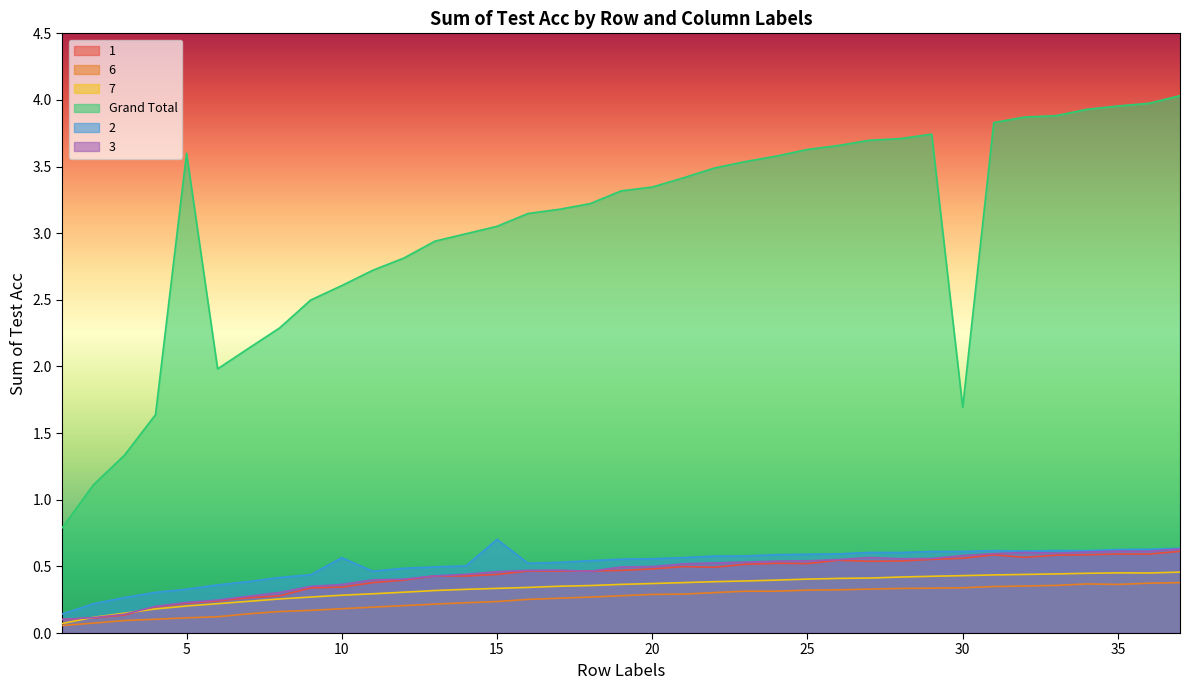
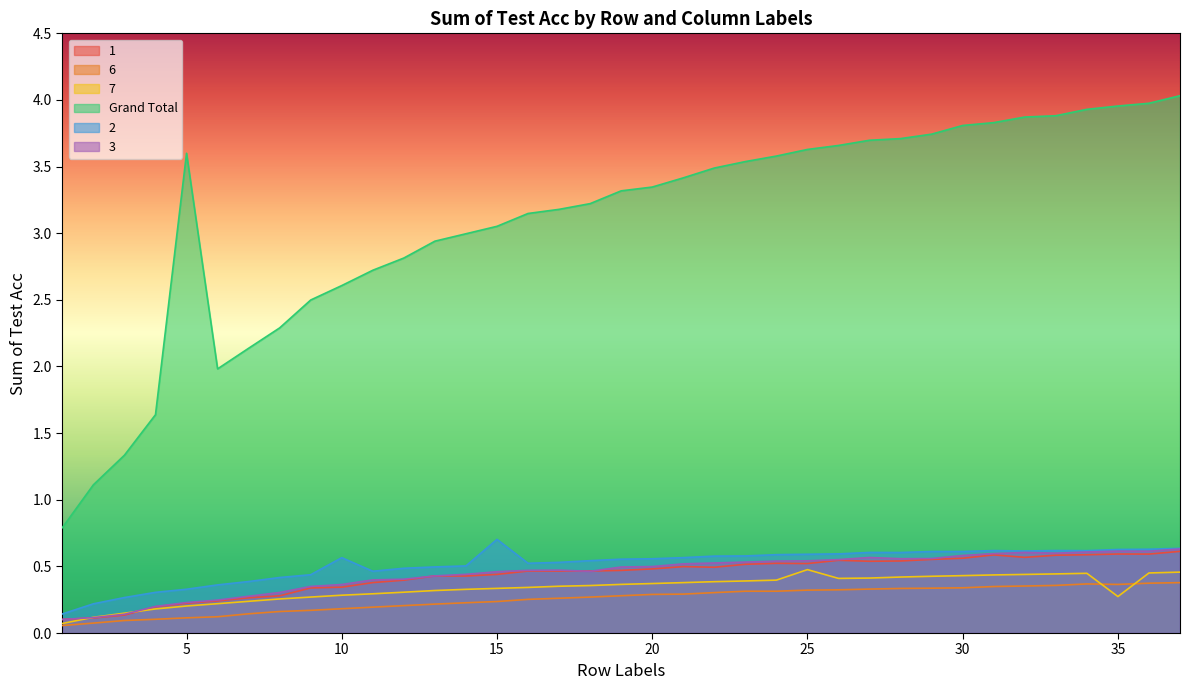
7, 25: 0.40 -> 0.48
Grand Total, 30: 1.69 -> 3.81
7, 35: 0.45 -> 0.27
